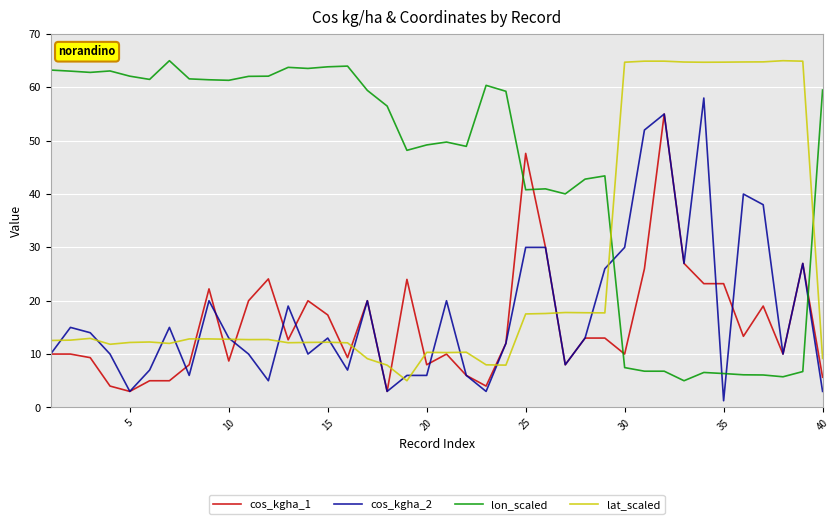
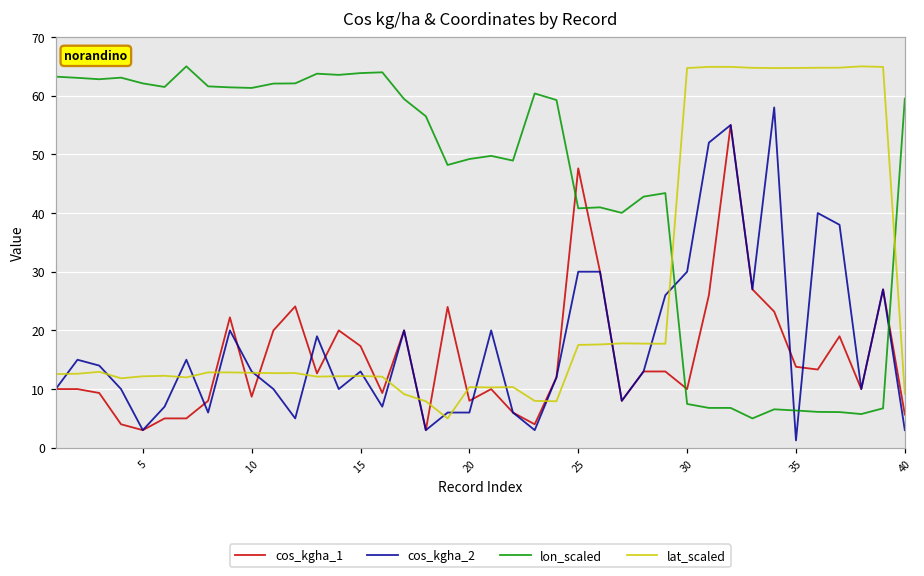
cos_kgha_1, 35: 23 -> 14
